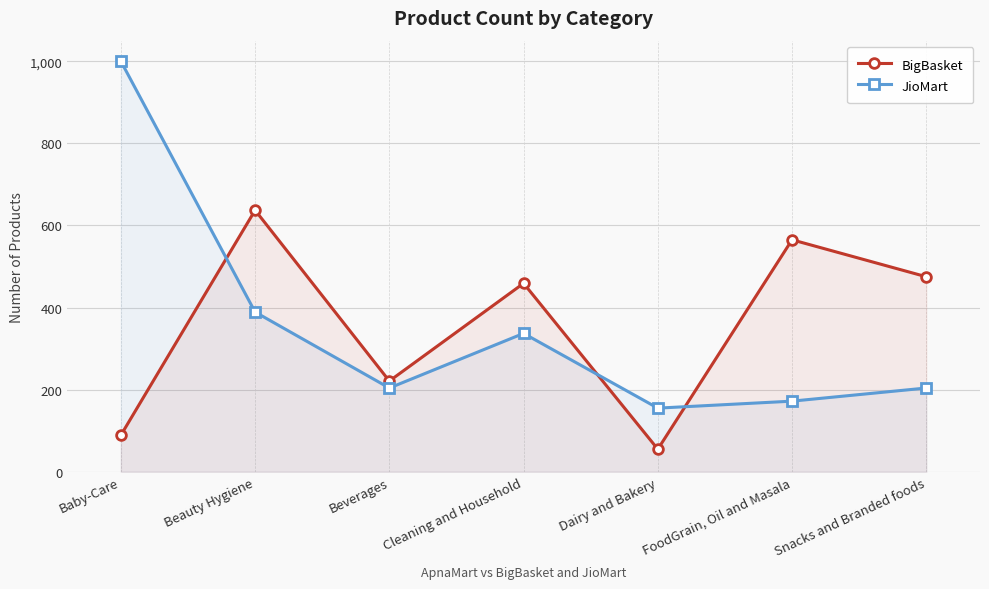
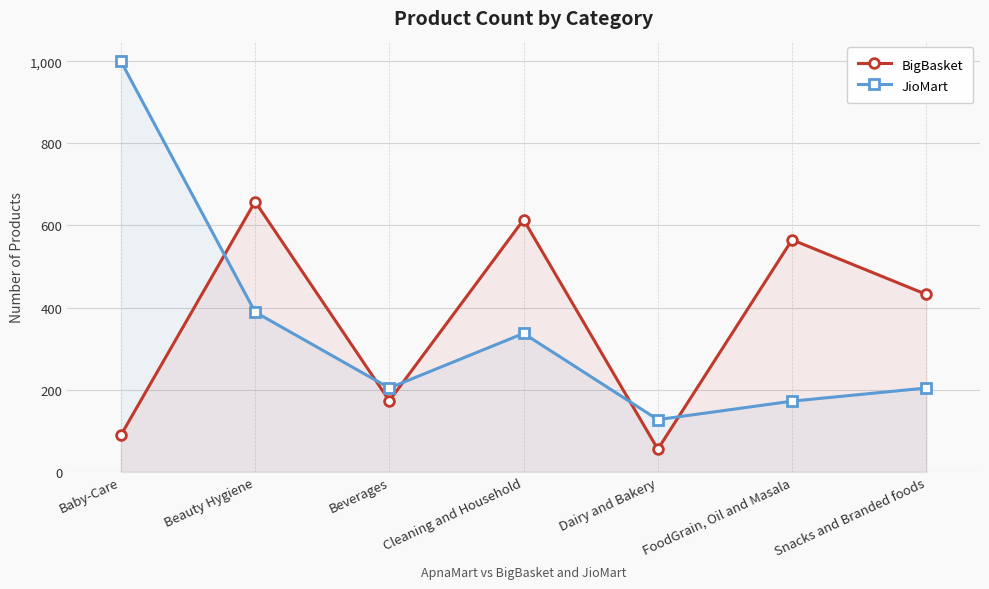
BigBasket, Beauty Hygiene: 640 -> 660
BigBasket, Beverages: 220 -> 170
BigBasket, Cleaning and Household: 460 -> 610
JioMart, Dairy and Bakery: 160 -> 130
BigBasket, Snacks and Branded foods: 480 -> 430
